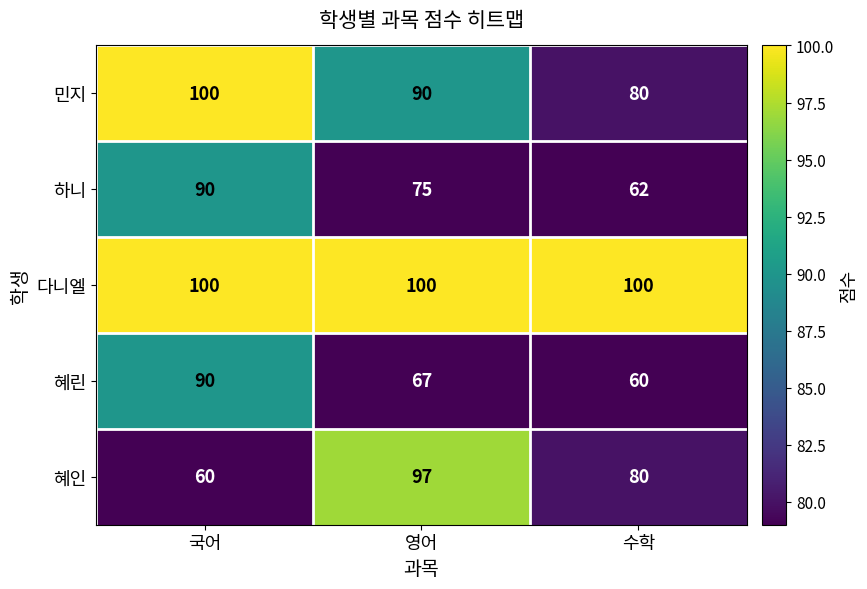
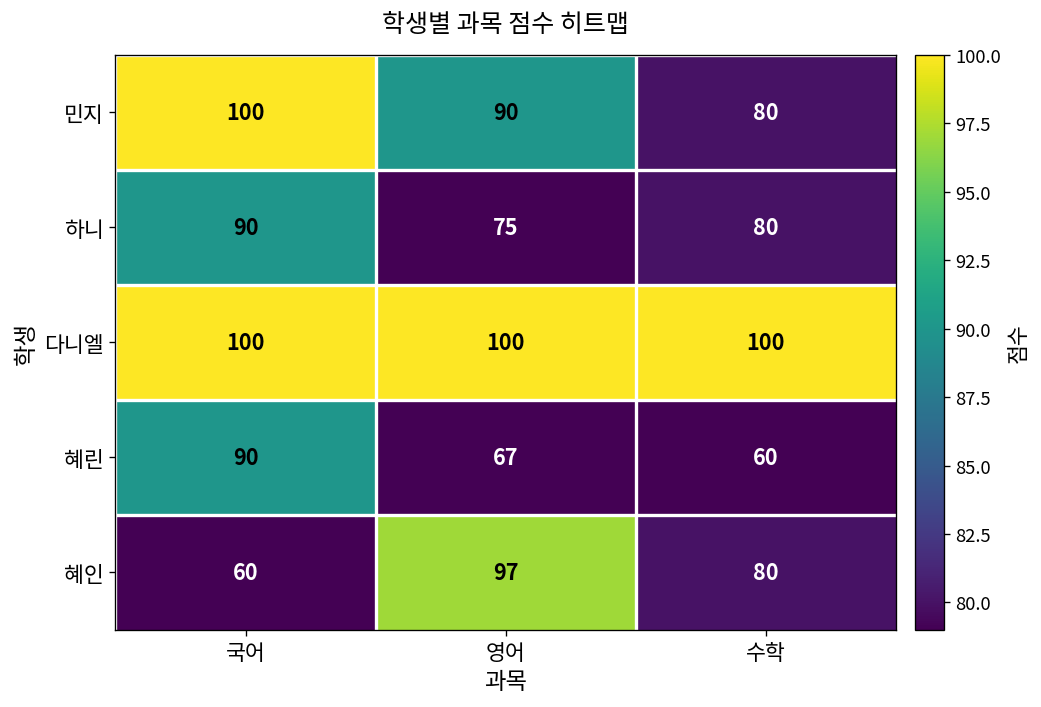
하니, 수학: 62 -> 80
